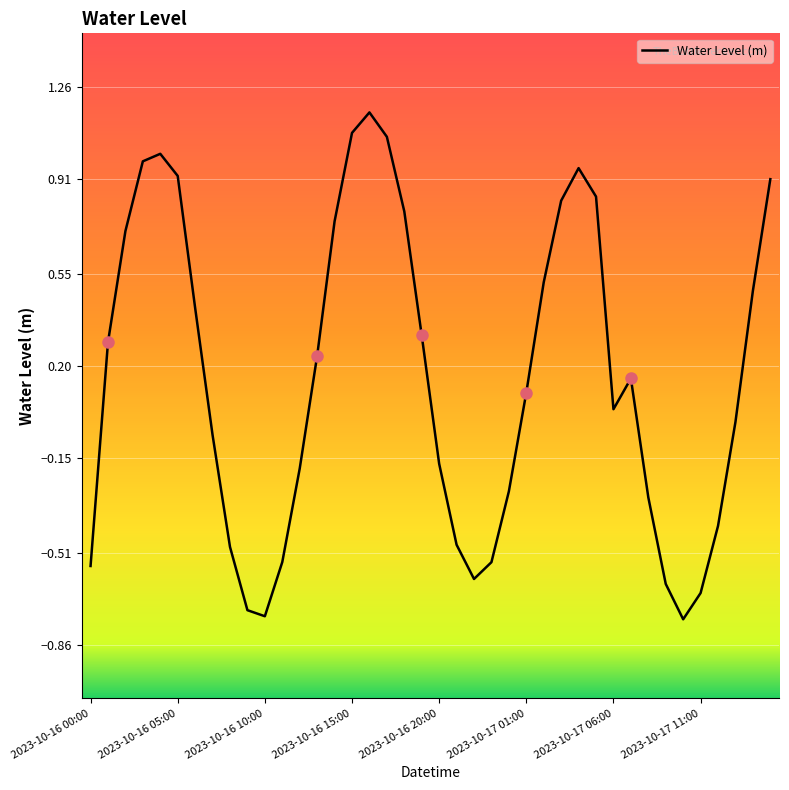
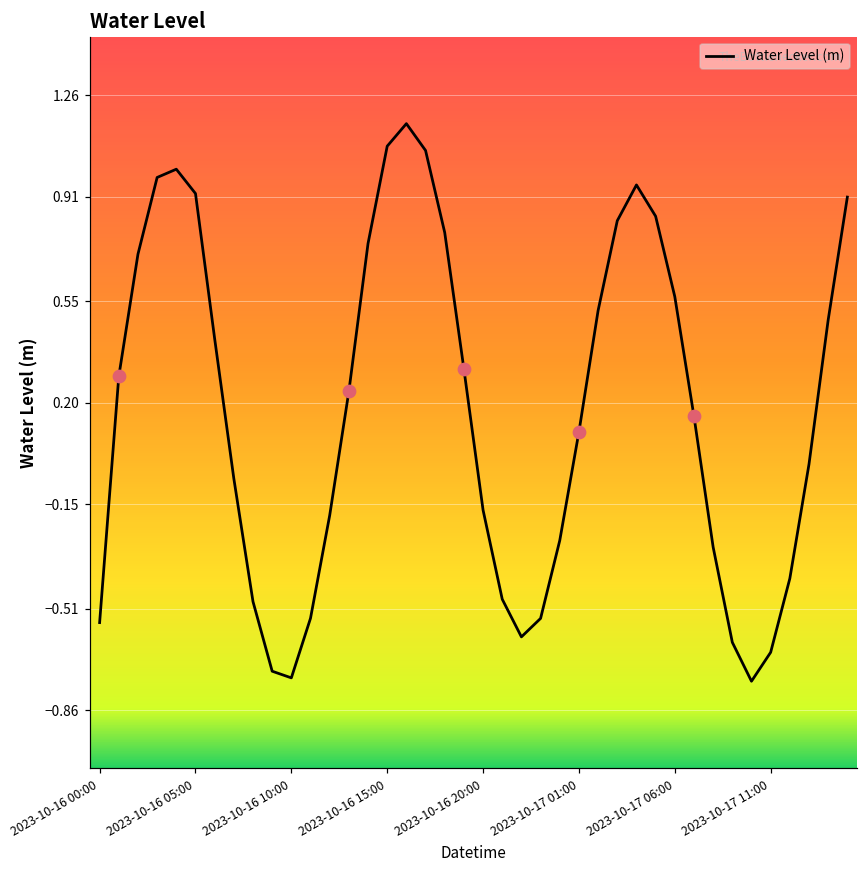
Water Level (m), 2023-10-17 06:00: 0.04 -> 0.57
